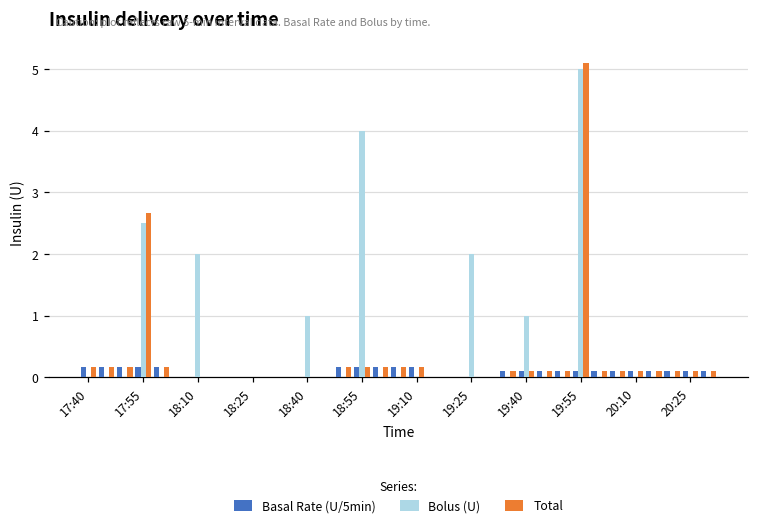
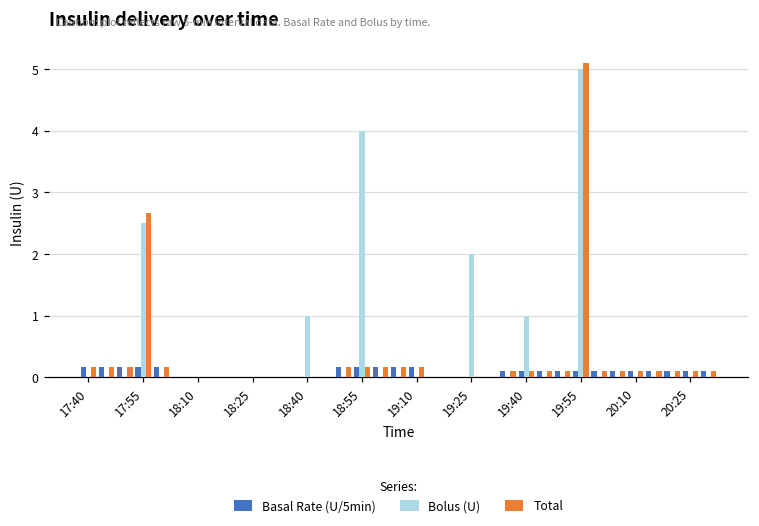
Bolus (U), 18:10: 2 -> 0
